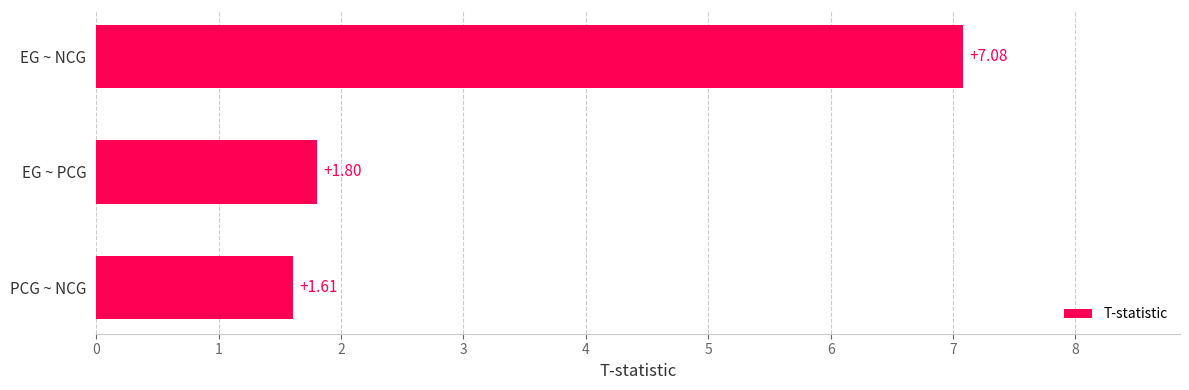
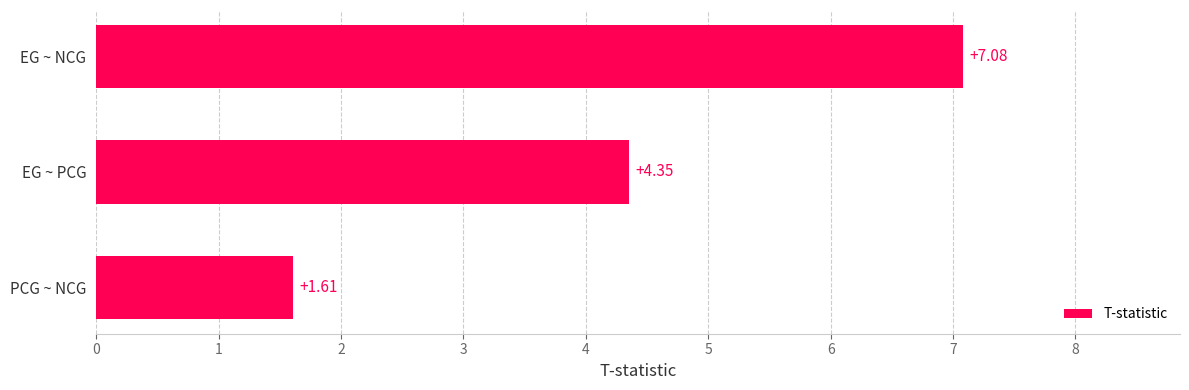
EG ~ PCG: +1.80 -> +4.35
